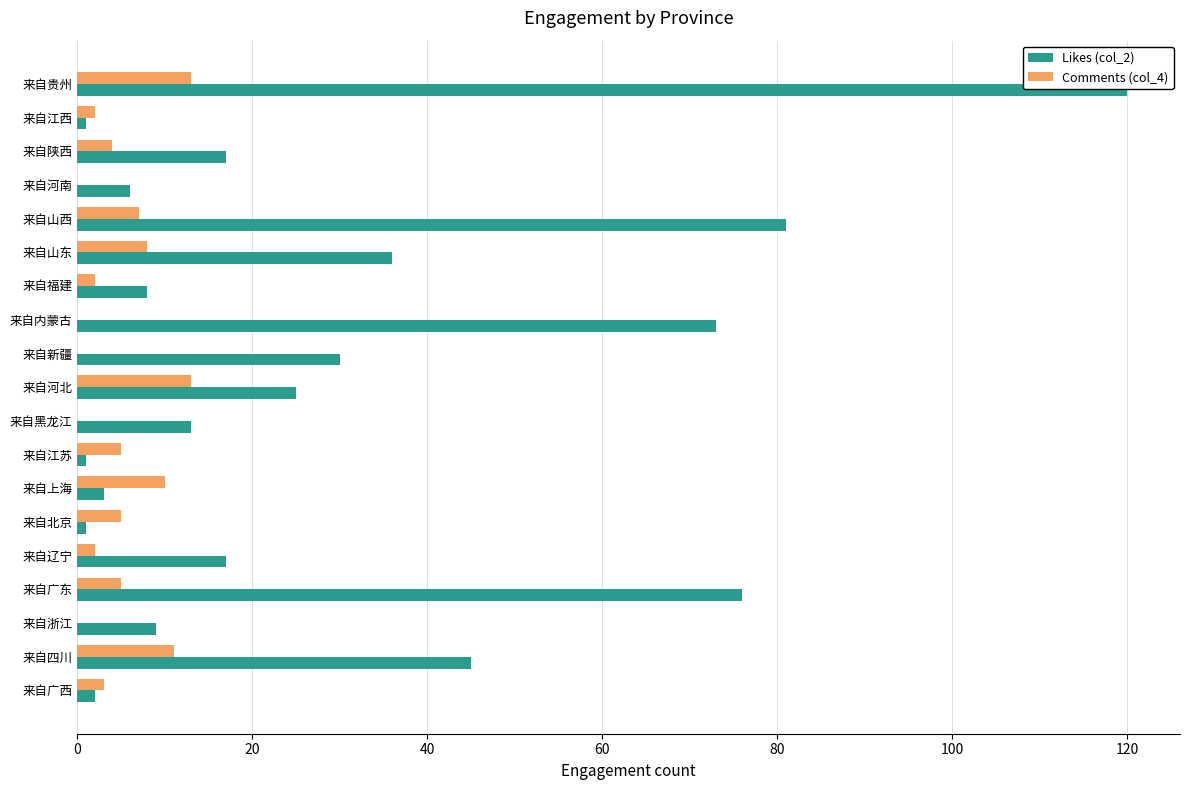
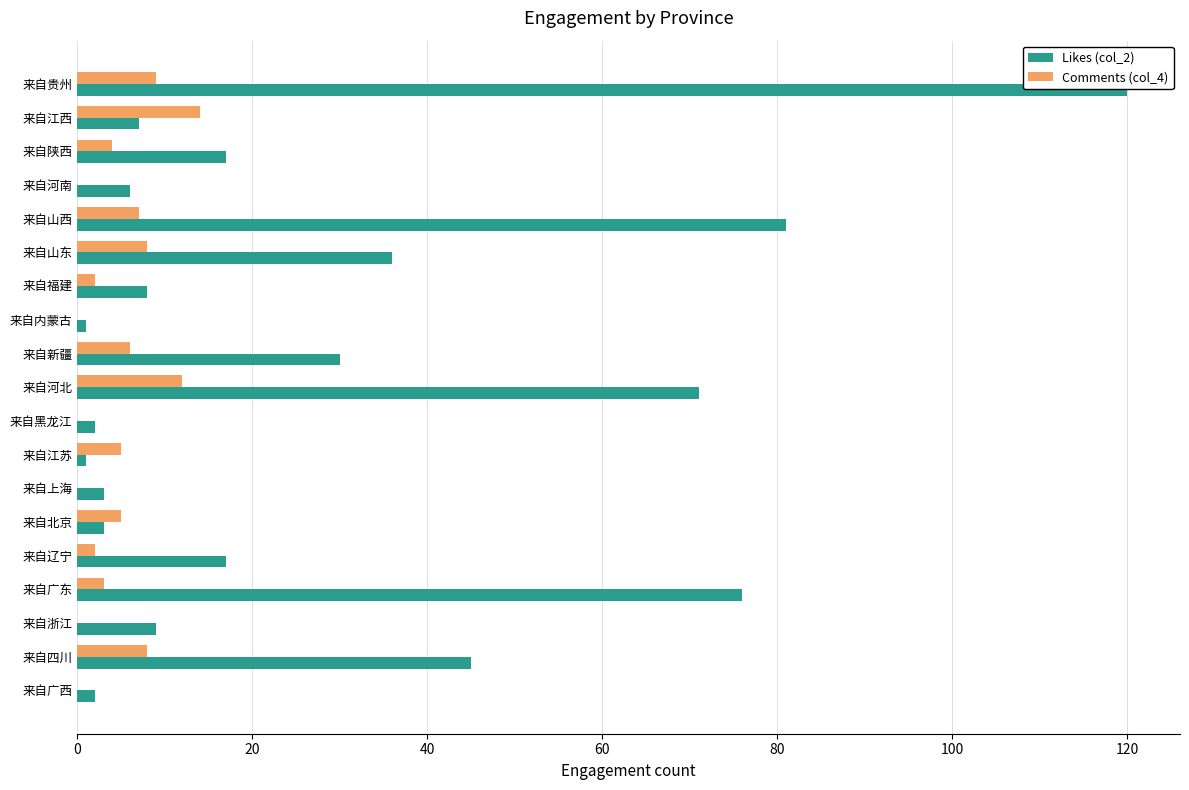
Comments (col_4), 来自贵州: 13 -> 9
Comments (col_4), 来自江西: 2 -> 14
Likes (col_2), 来自江西: 1 -> 7
Likes (col_2), 来自内蒙古: 73 -> 1
Comments (col_4), 来自新疆: 0 -> 6
Comments (col_4), 来自河北: 13 -> 12
Likes (col_2), 来自河北: 25 -> 71
Likes (col_2), 来自黑龙江: 13 -> 2
Comments (col_4), 来自上海: 10 -> 0
Likes (col_2), 来自北京: 1 -> 3
Comments (col_4), 来自广东: 5 -> 3
Comments (col_4), 来自四川: 11 -> 8
Comments (col_4), 来自广西: 3 -> 0
